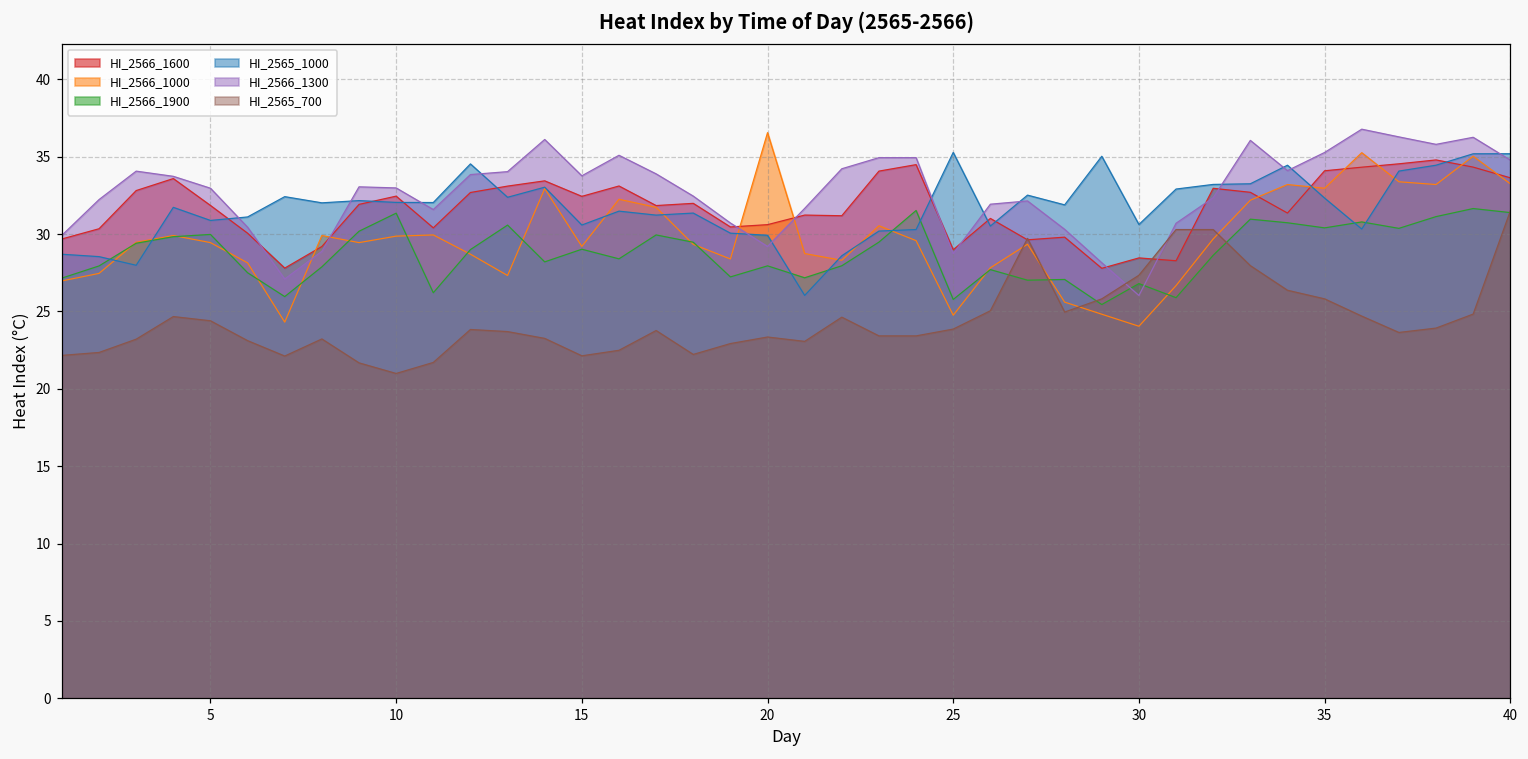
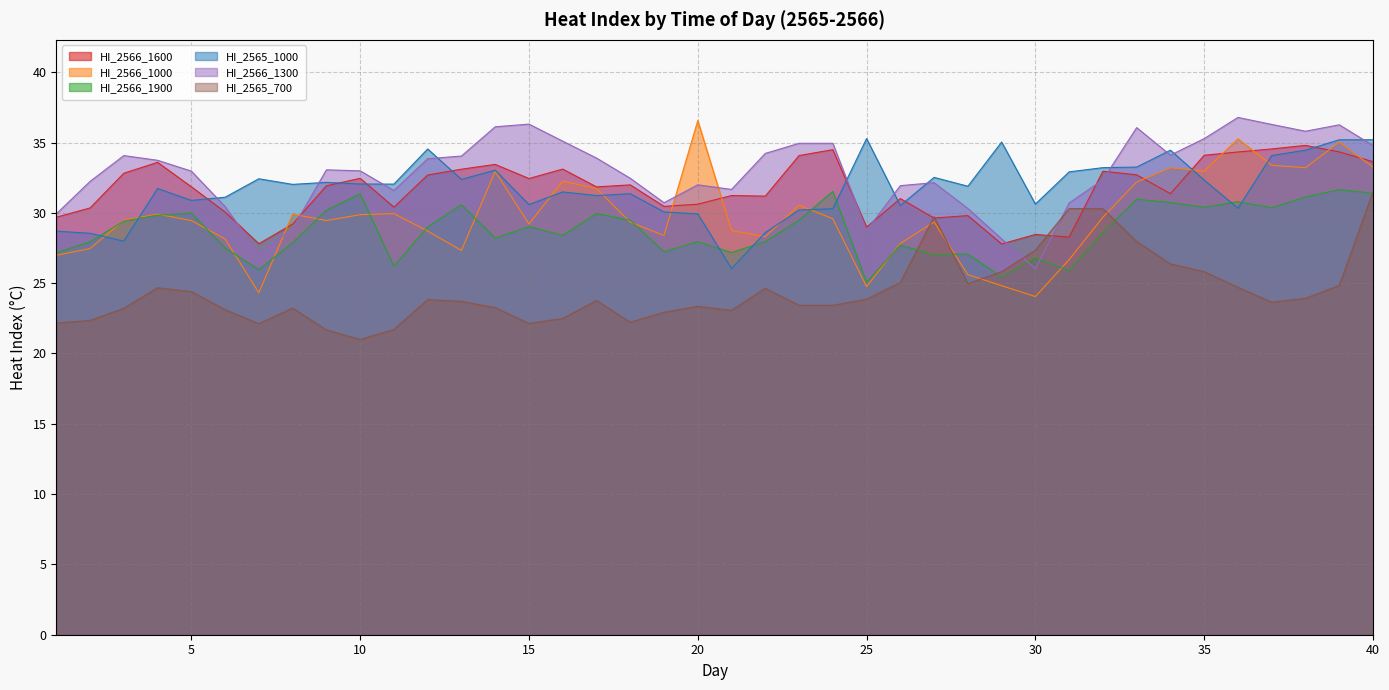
HI_2566_1300, 15: 33.8 -> 36.3
HI_2566_1300, 20: 29.2 -> 32.0
HI_2566_1900, 25: 25.8 -> 25.1
